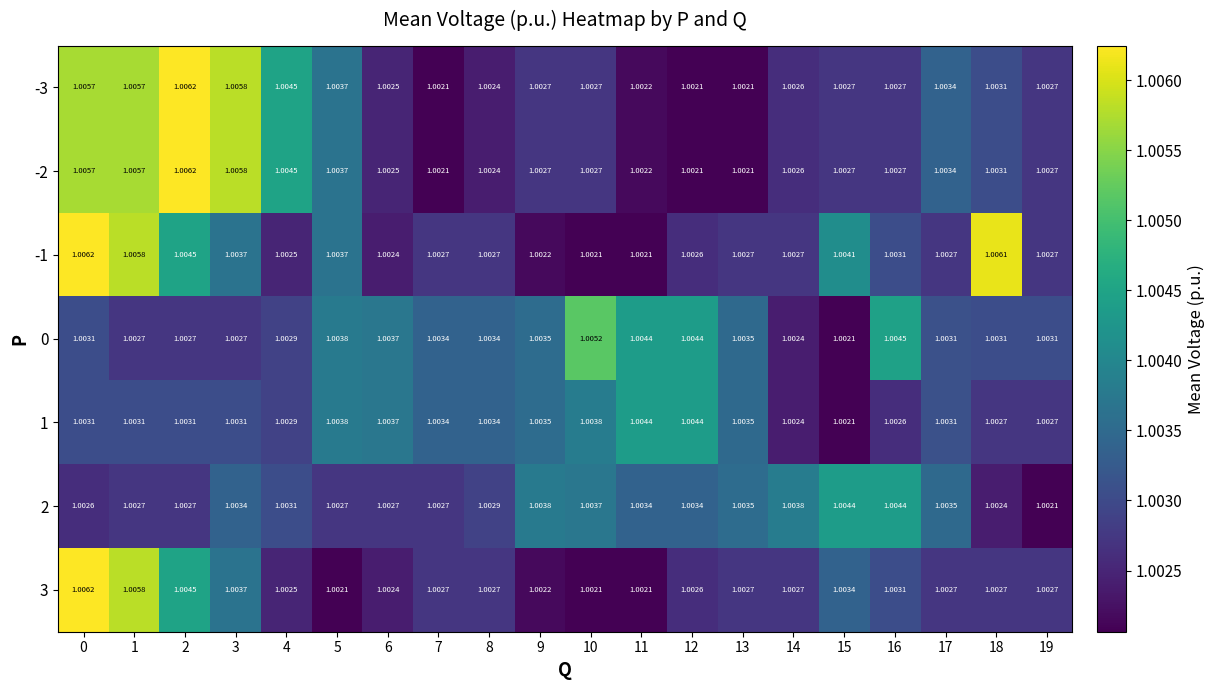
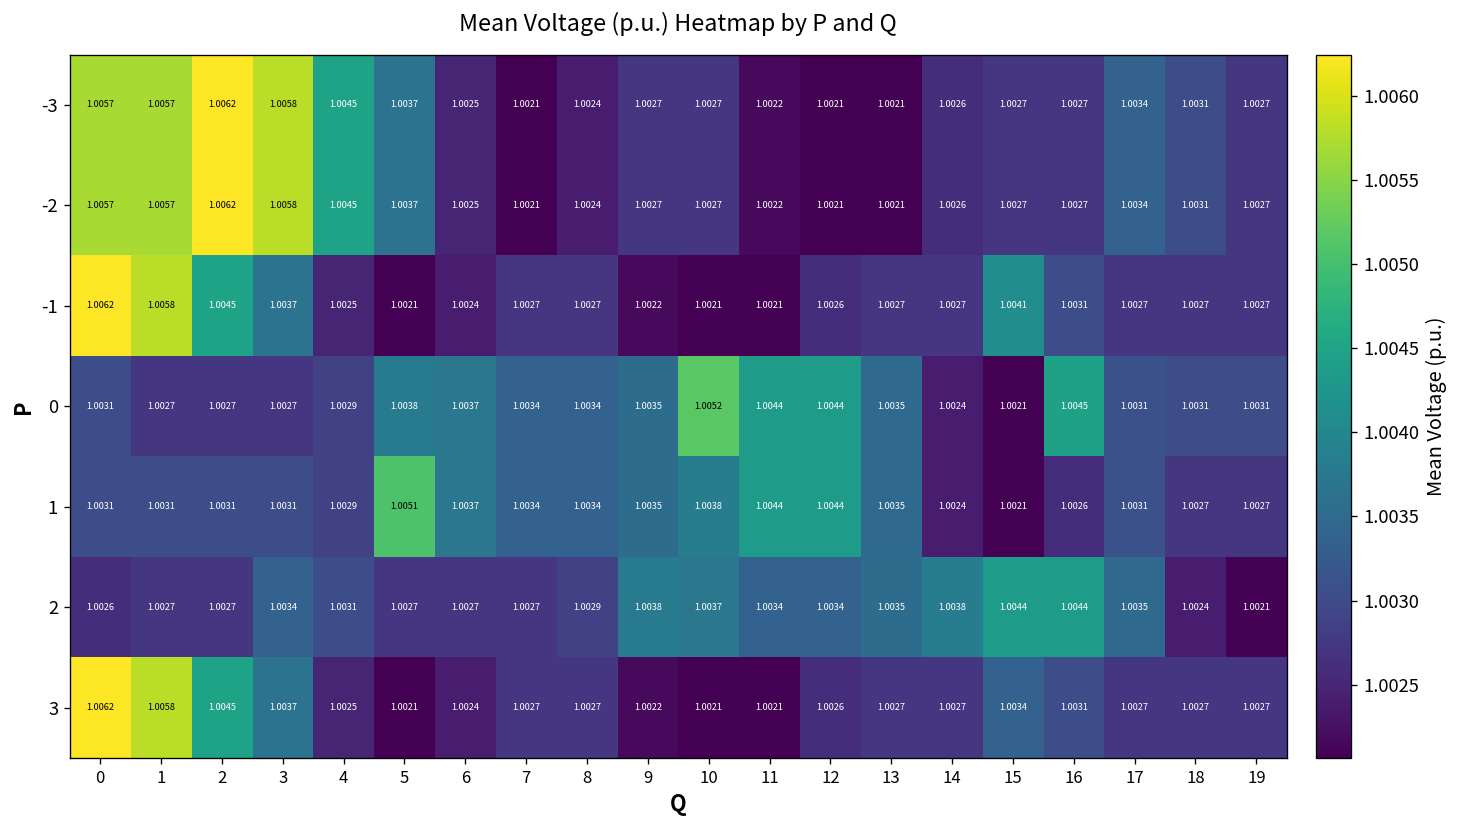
-1, 5: 1.0037 -> 1.0021
-1, 18: 1.0061 -> 1.0027
1, 5: 1.0038 -> 1.0051
